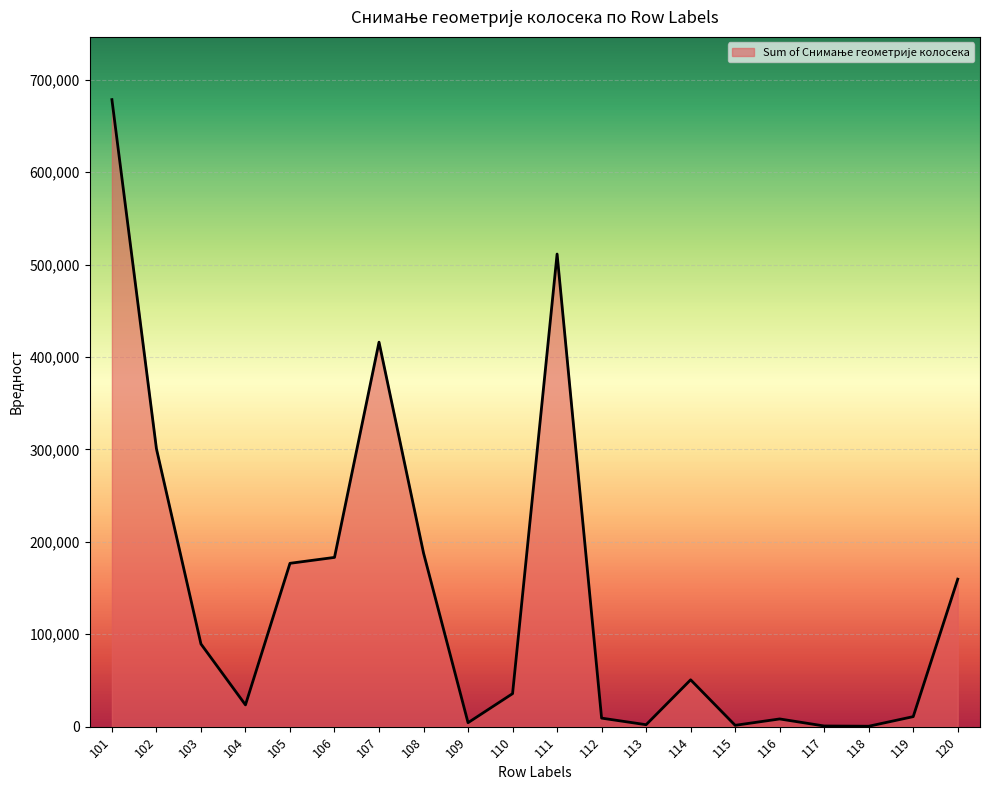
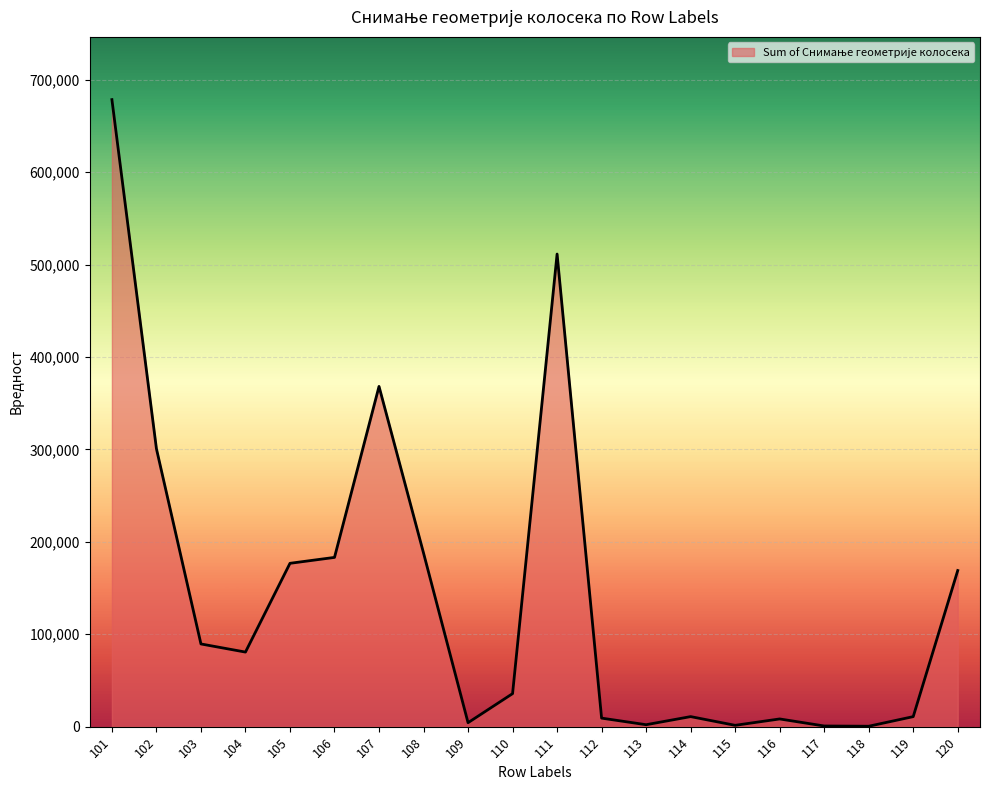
104: 20,000 -> 80,000
107: 420,000 -> 370,000
114: 50,000 -> 10,000
120: 160,000 -> 170,000
